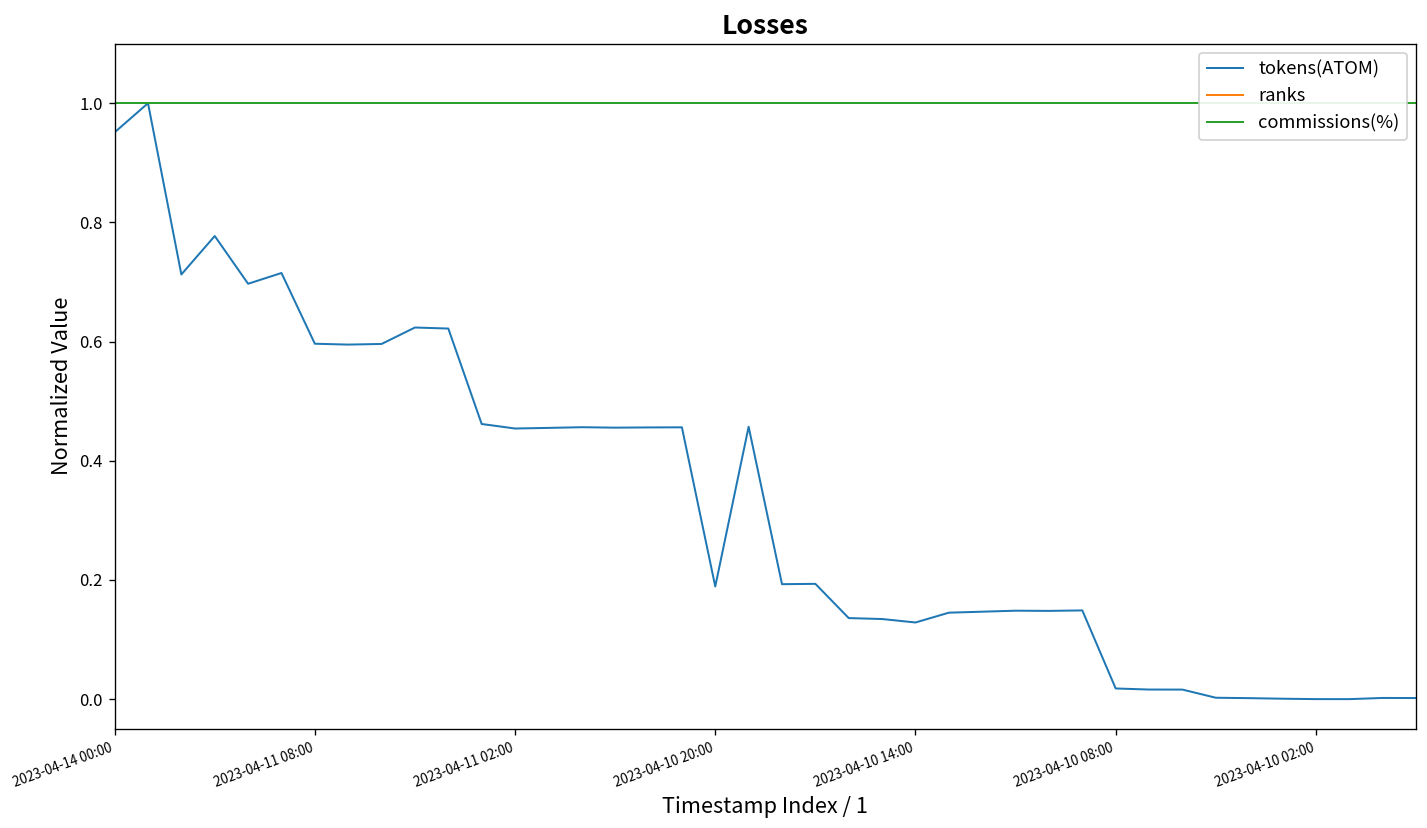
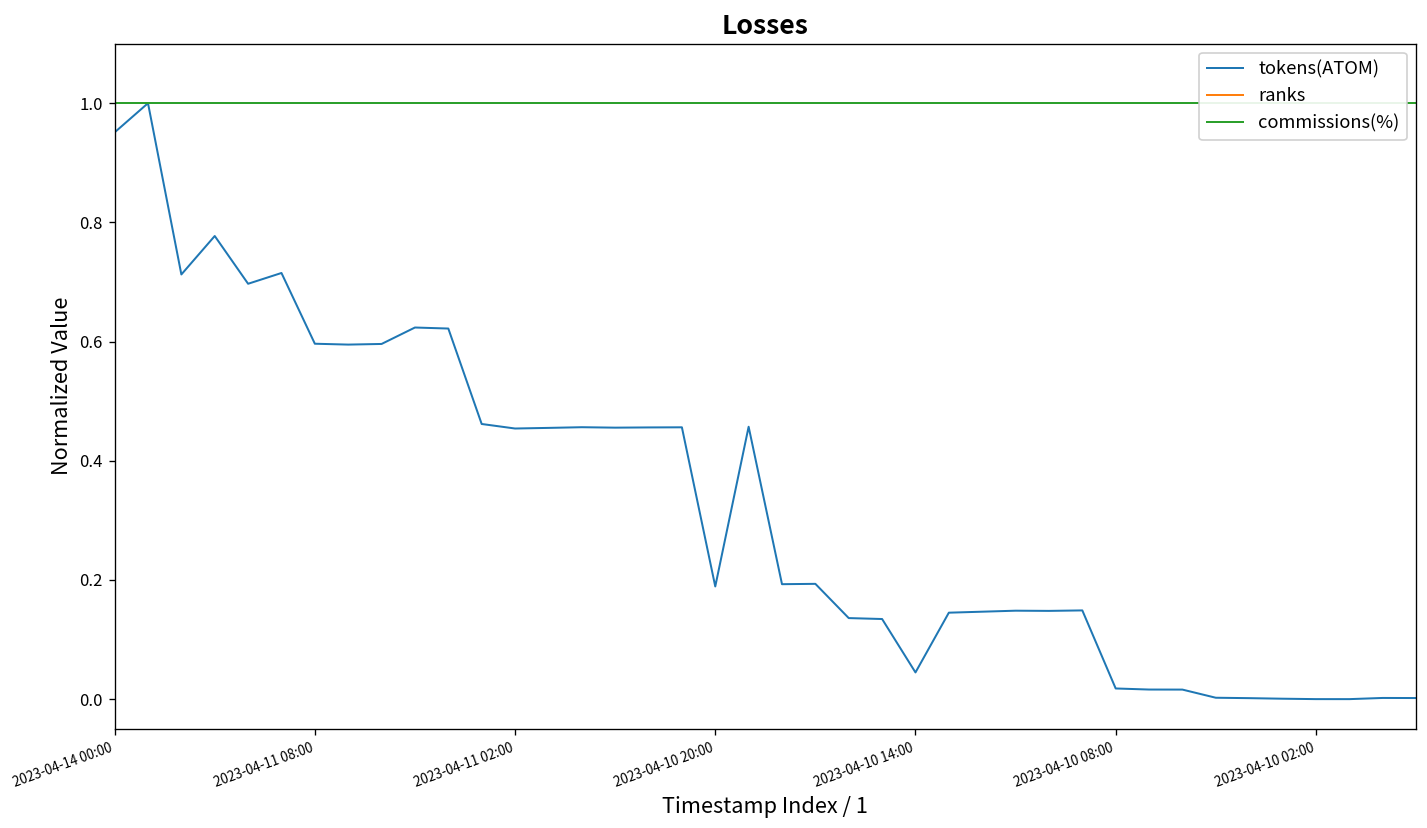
tokens(ATOM), 2023-04-10 14:00: 0.13 -> 0.04
